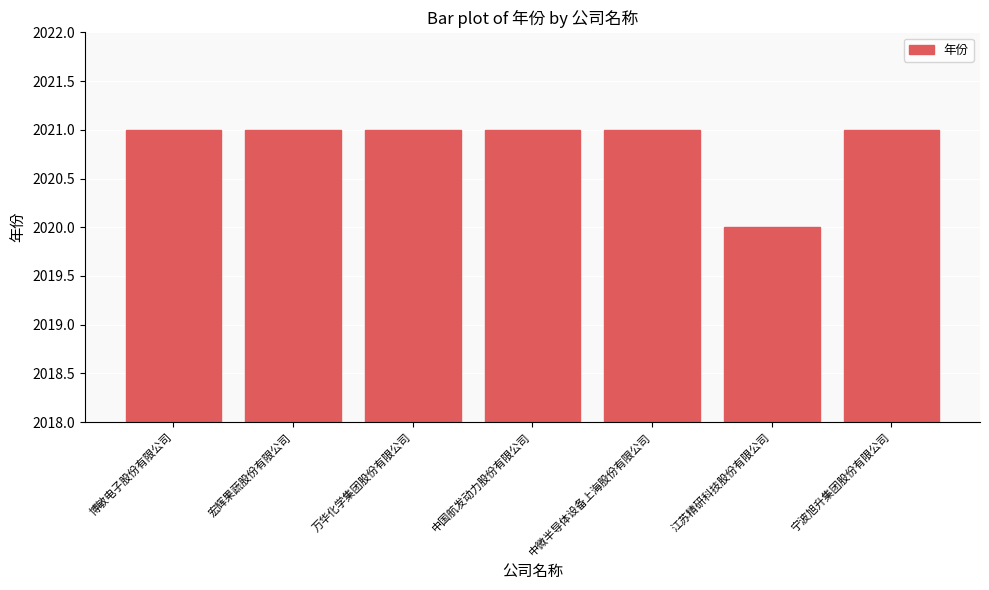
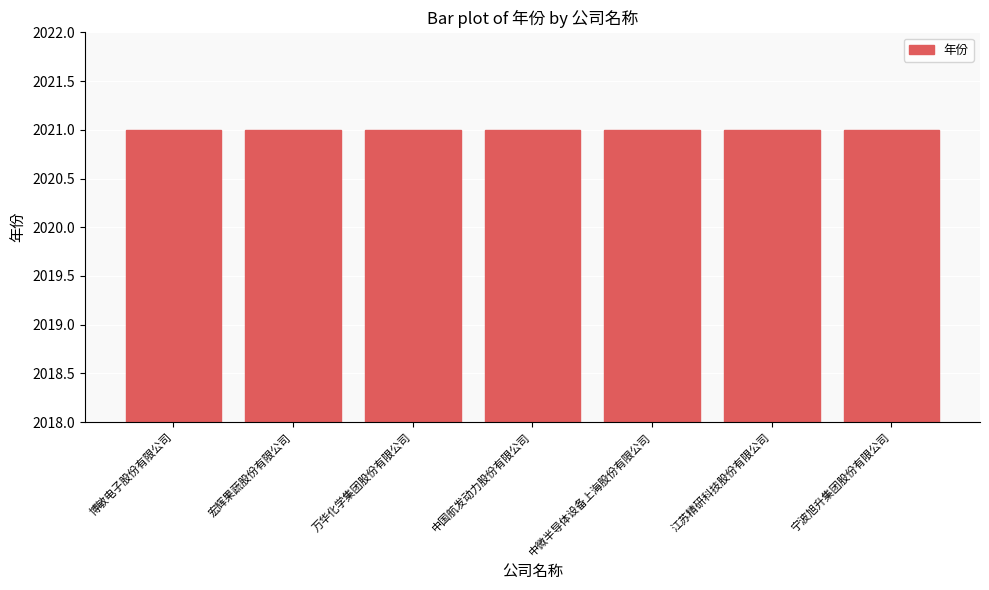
江苏精研科技股份有限公司: 2020 -> 2021
